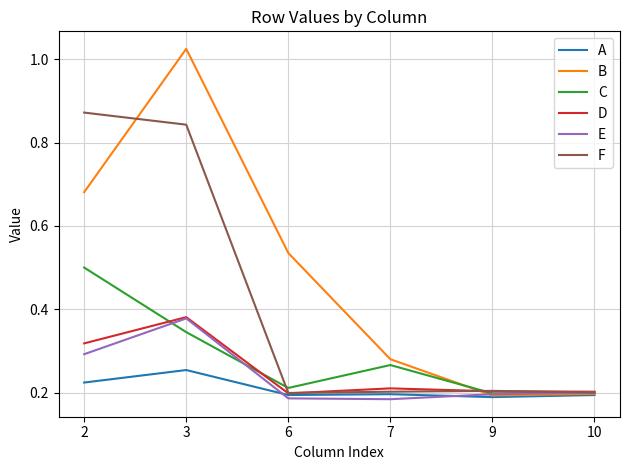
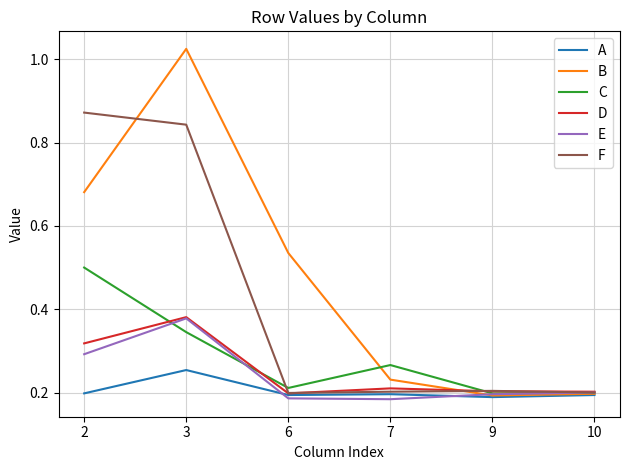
A, 2: 0.22 -> 0.20
B, 7: 0.28 -> 0.23
